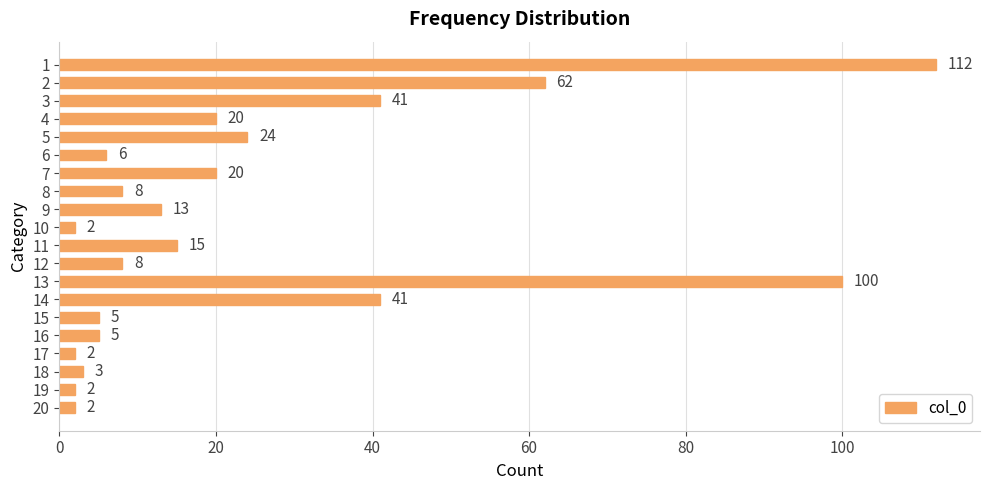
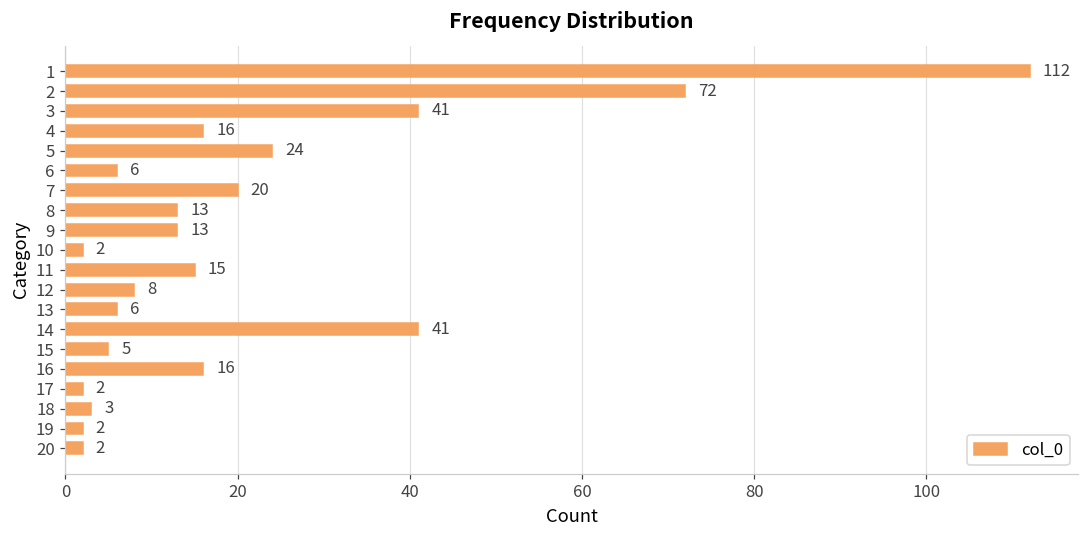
2: 62 -> 72
4: 20 -> 16
8: 8 -> 13
13: 100 -> 6
16: 5 -> 16
